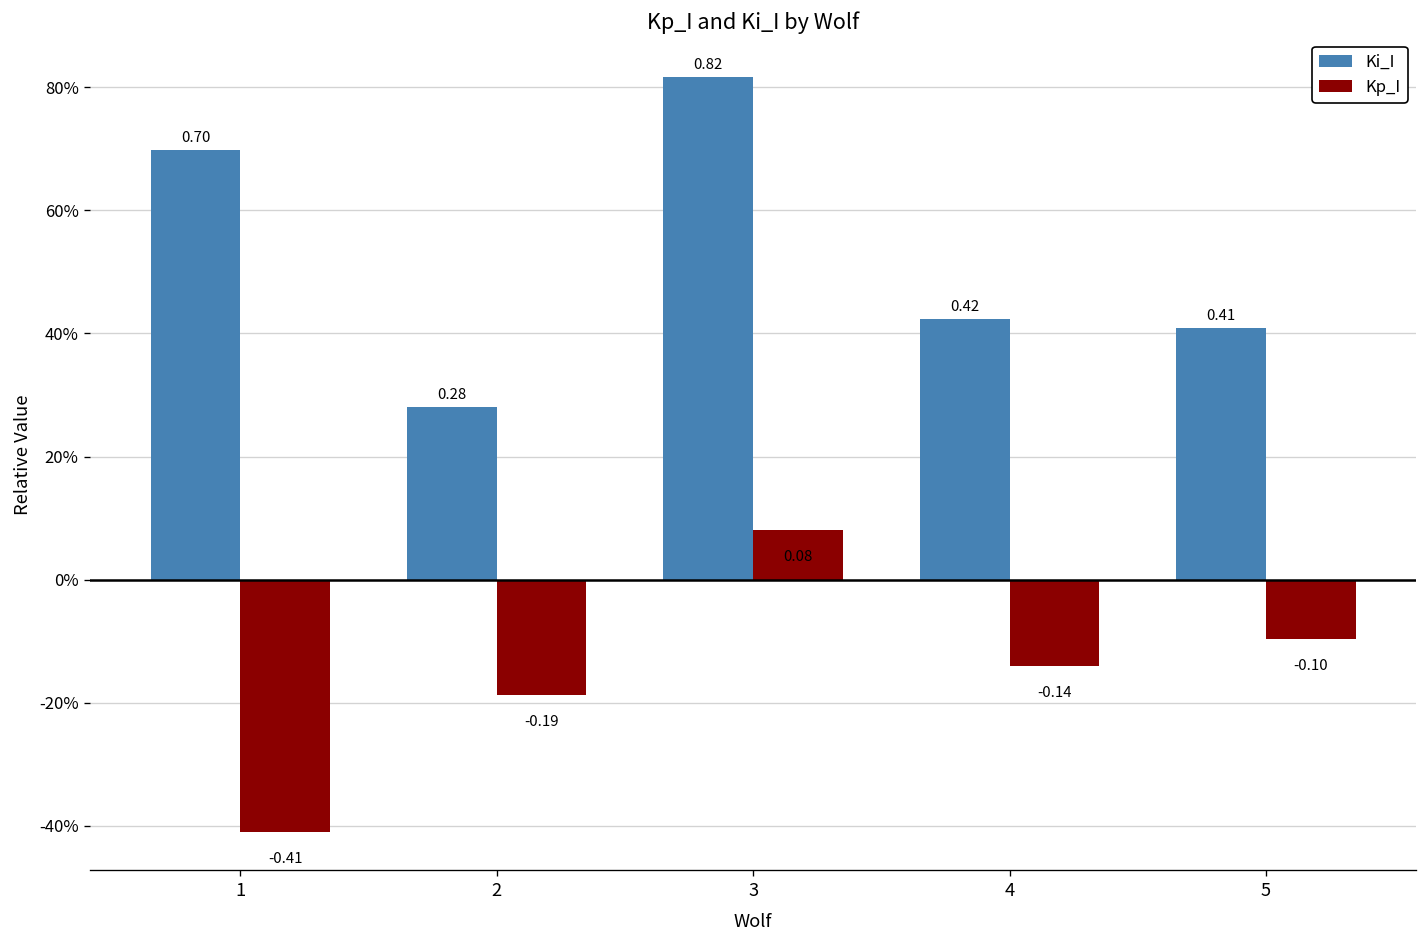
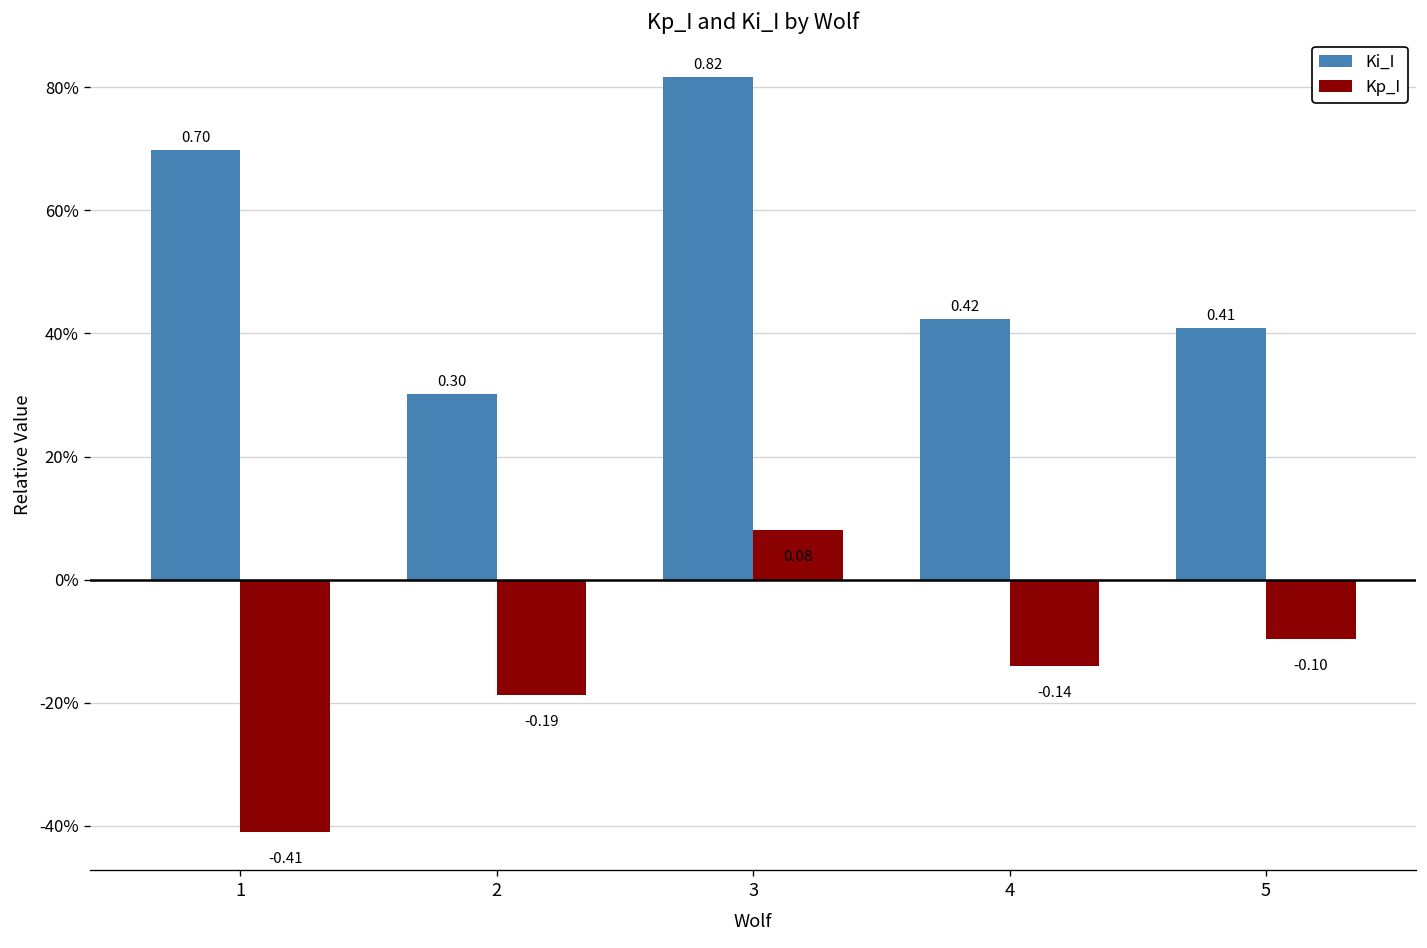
Ki_I, 2: 0.28 -> 0.30
